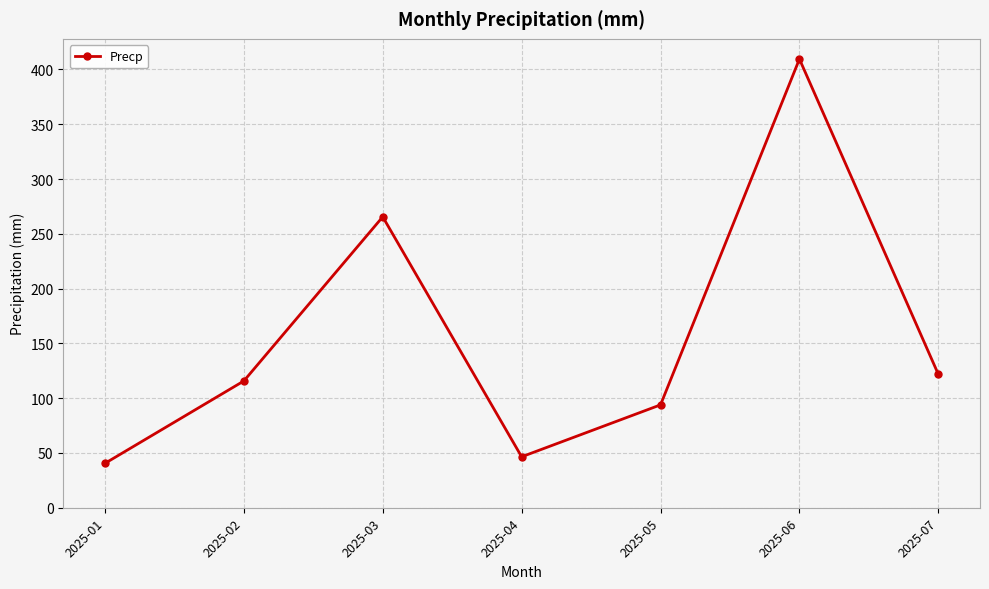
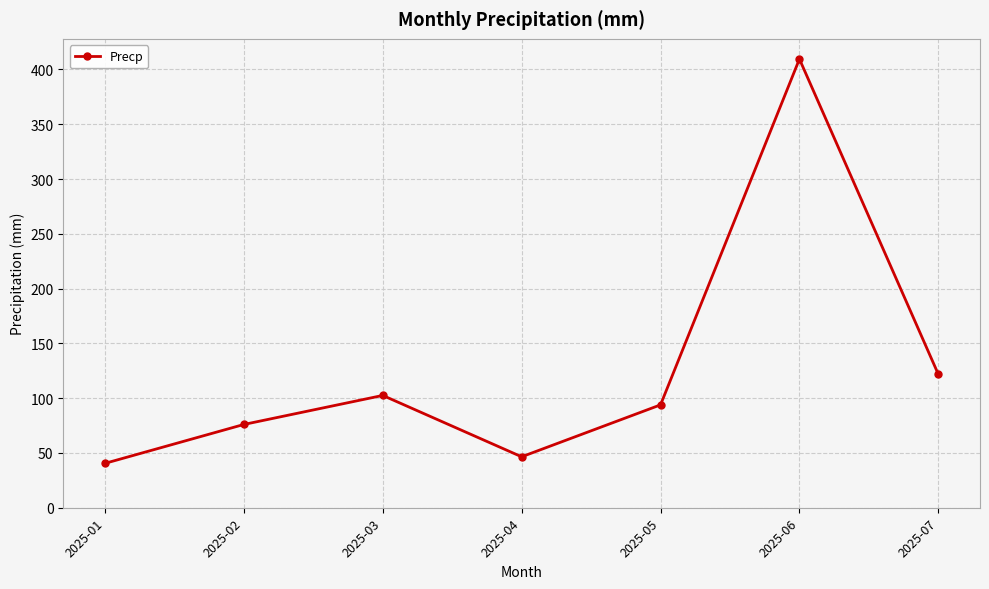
2025-02: 116 -> 76
2025-03: 266 -> 103
